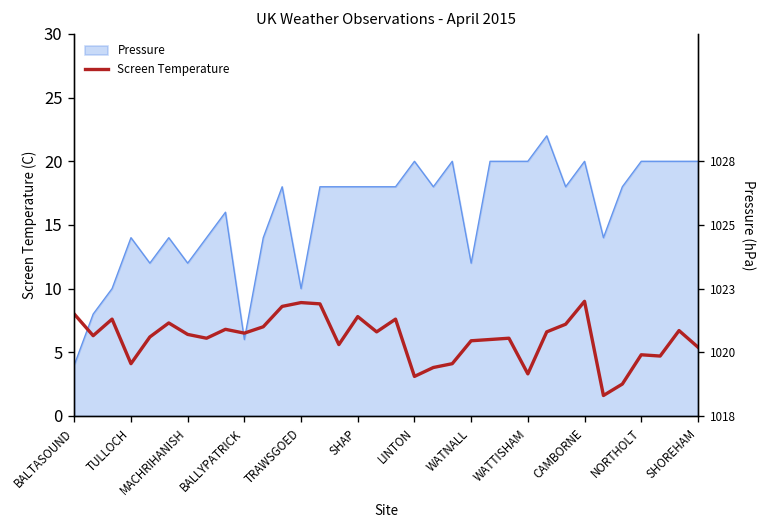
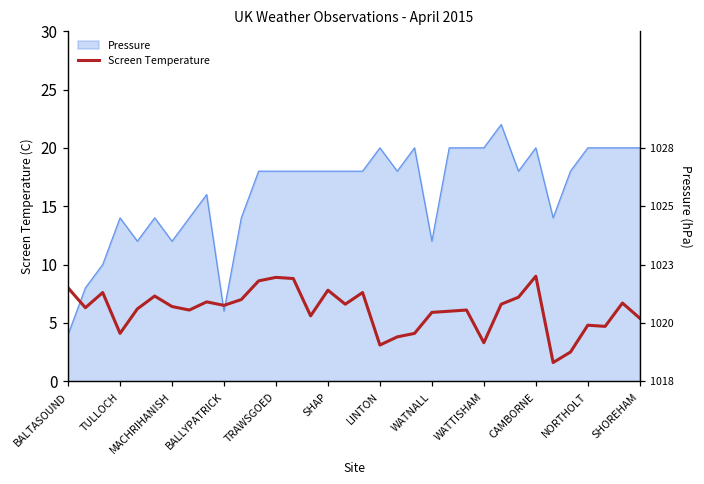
Pressure, TRAWSGOED: 10.0 -> 18.0
